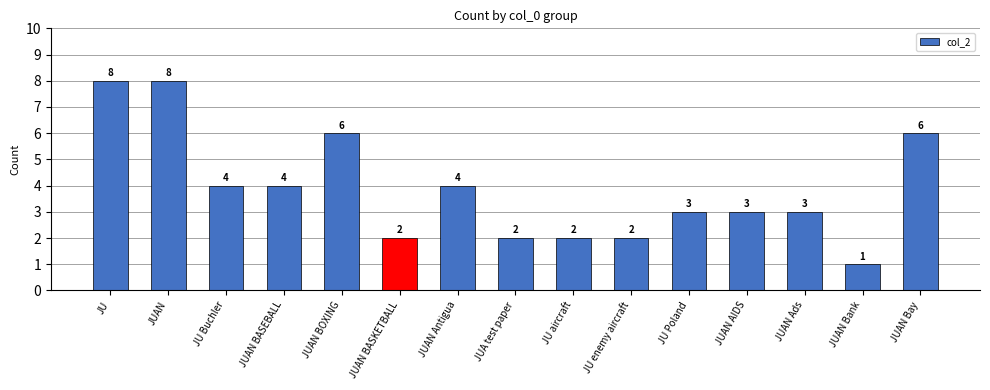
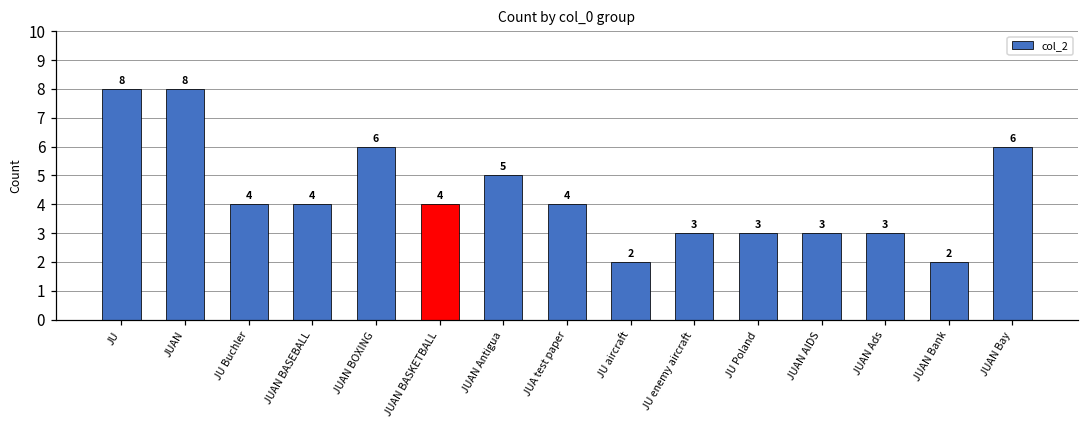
JUAN BASKETBALL: 2 -> 4
JUAN Antigua: 4 -> 5
JUA test paper: 2 -> 4
JU enemy aircraft: 2 -> 3
JUAN Bank: 1 -> 2
